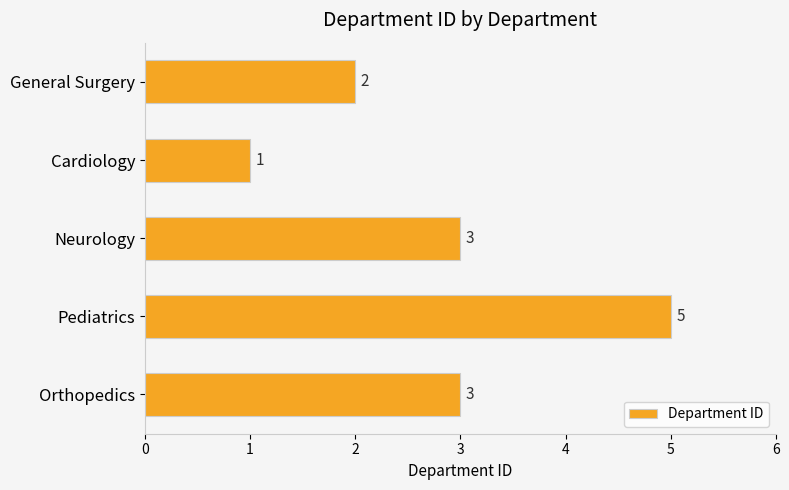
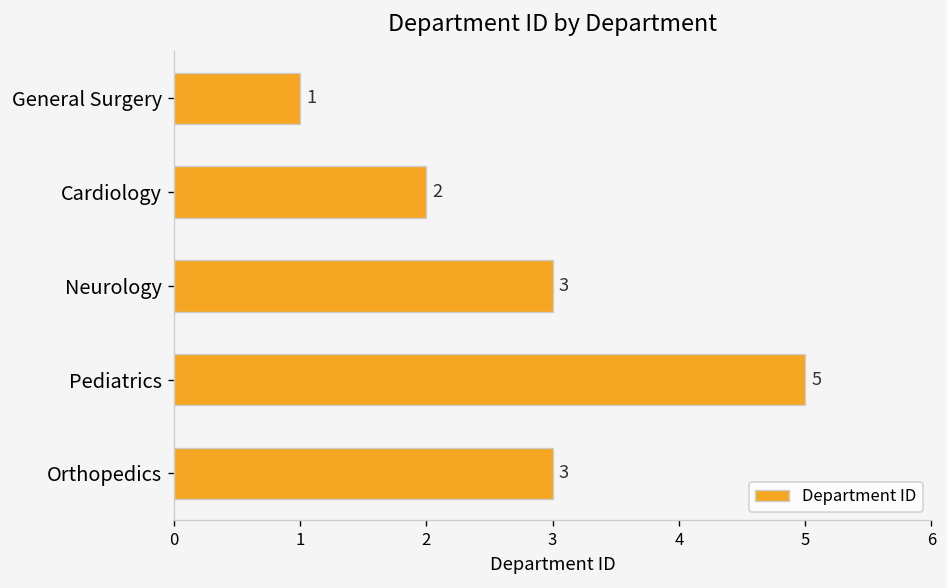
General Surgery: 2 -> 1
Cardiology: 1 -> 2
